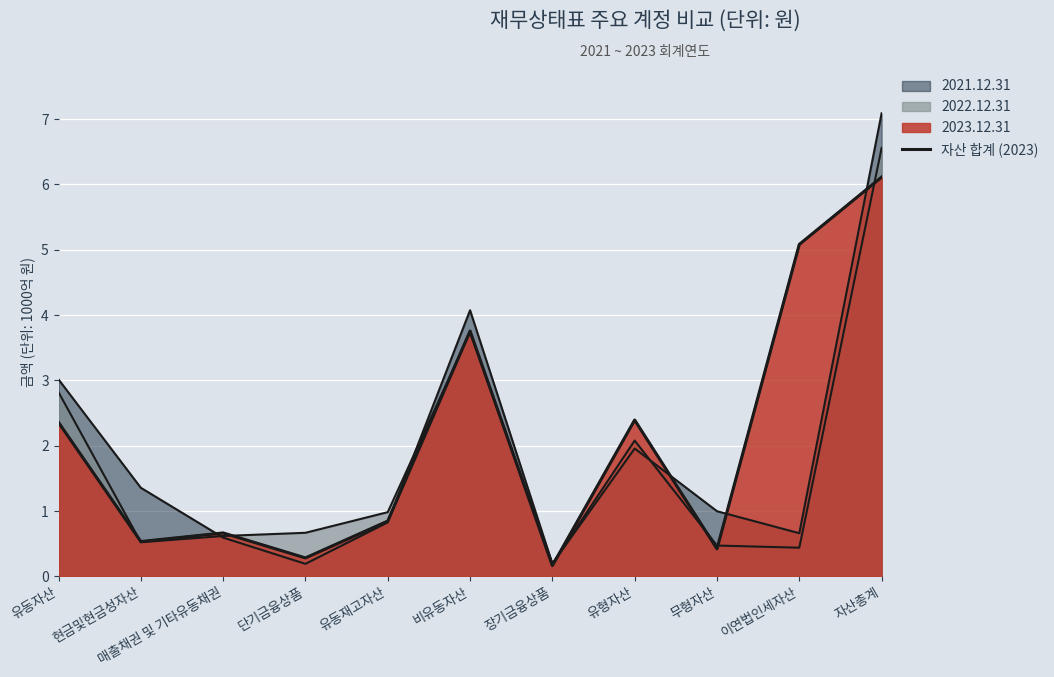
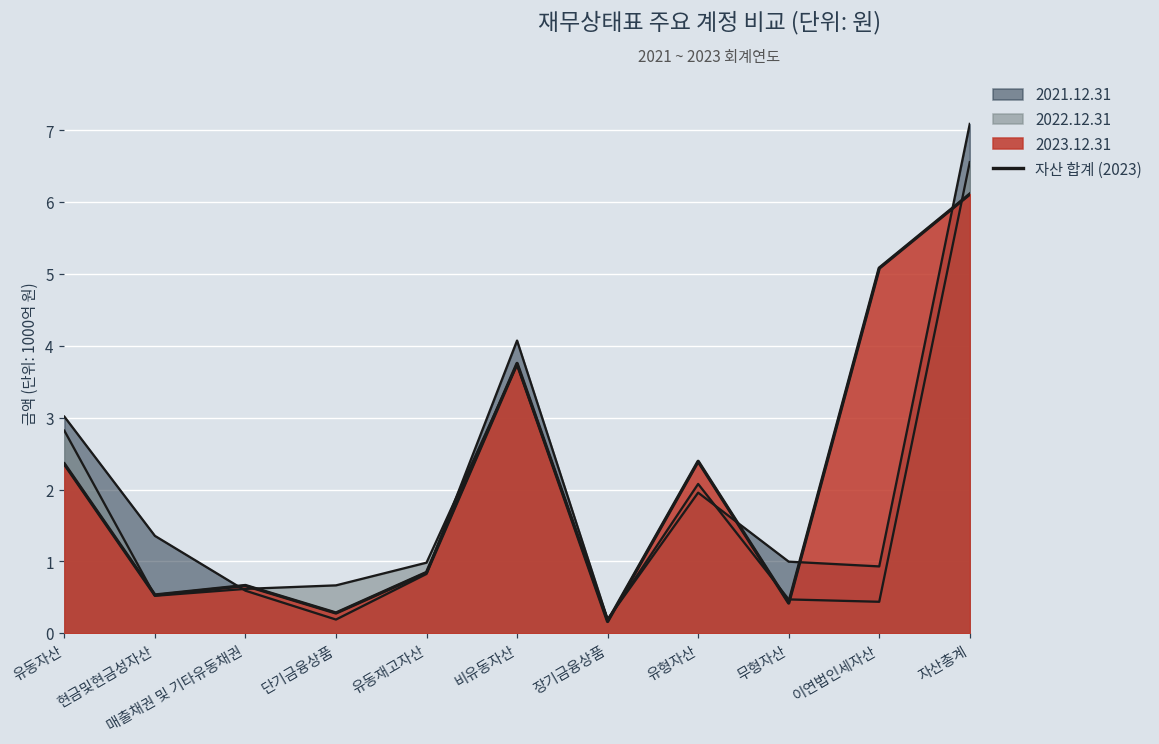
2021.12.31, 이연법인세자산: 0.7 -> 0.9
